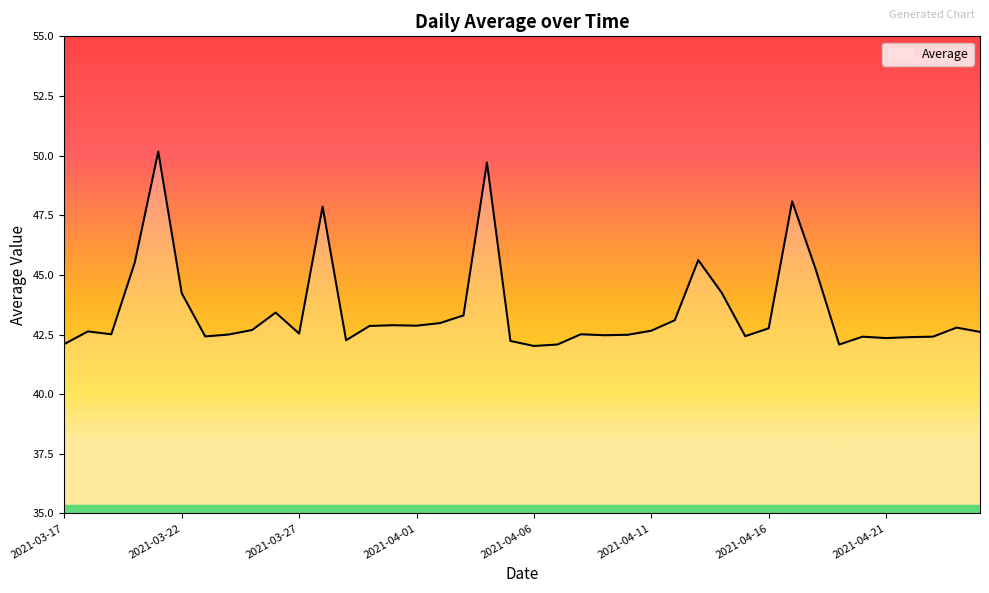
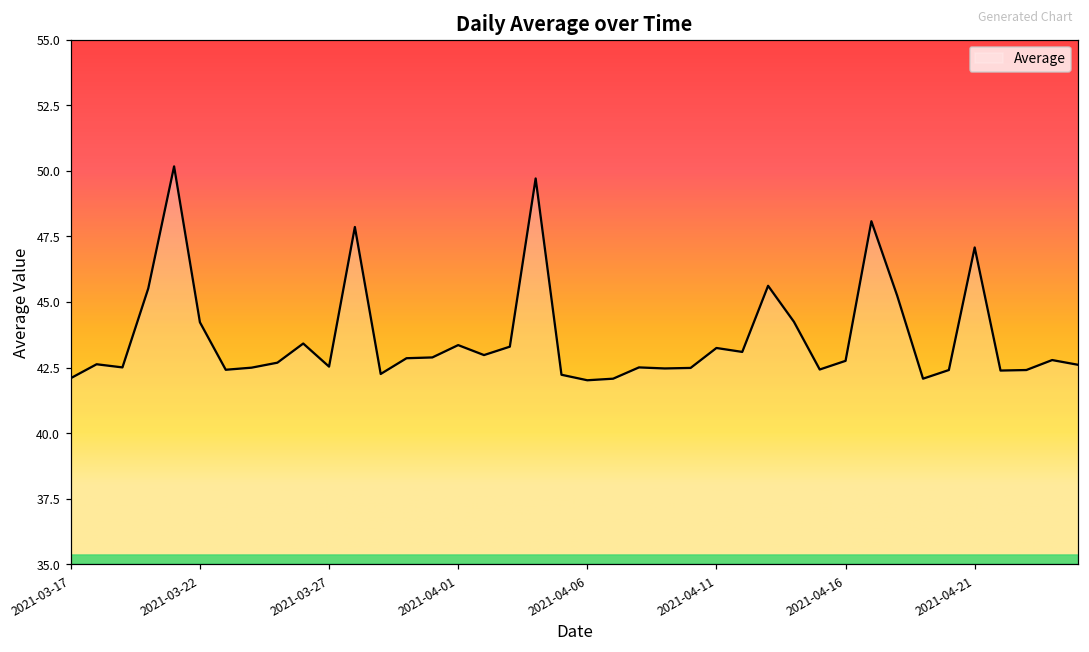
2021-04-01: 42.9 -> 43.4
2021-04-11: 42.7 -> 43.3
2021-04-21: 42.4 -> 47.1
